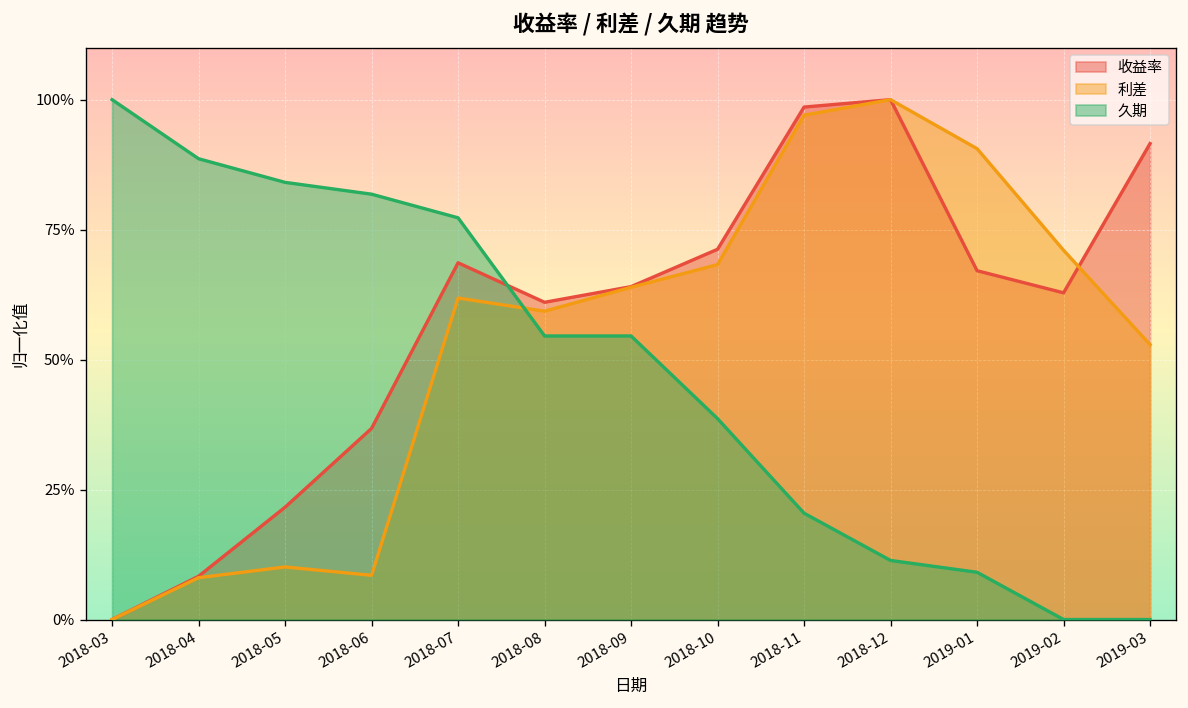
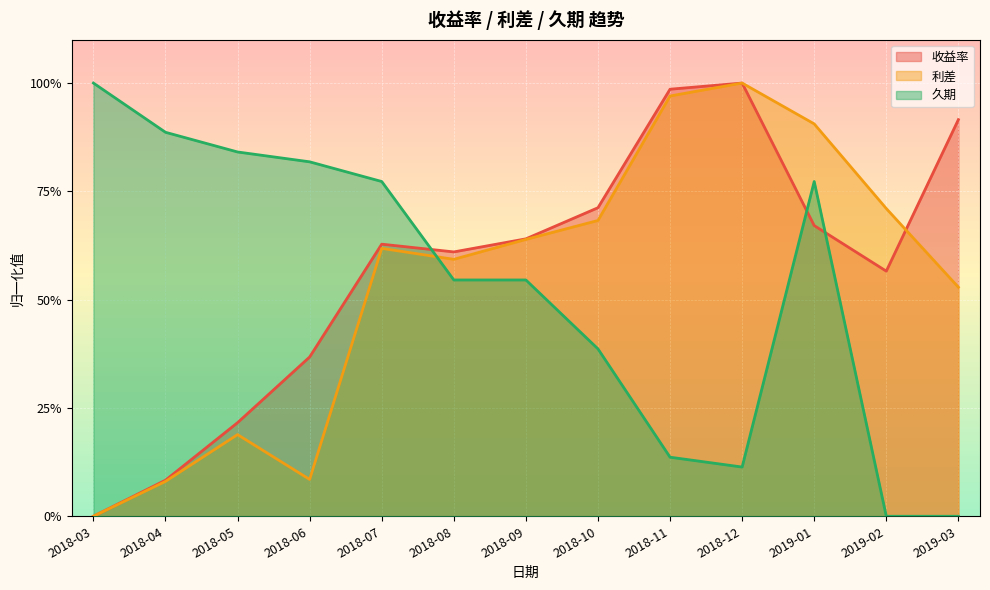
利差, 2018-05: 10% -> 19%
收益率, 2018-07: 69% -> 63%
久期, 2018-11: 20% -> 14%
久期, 2019-01: 9% -> 77%
收益率, 2019-02: 63% -> 57%
